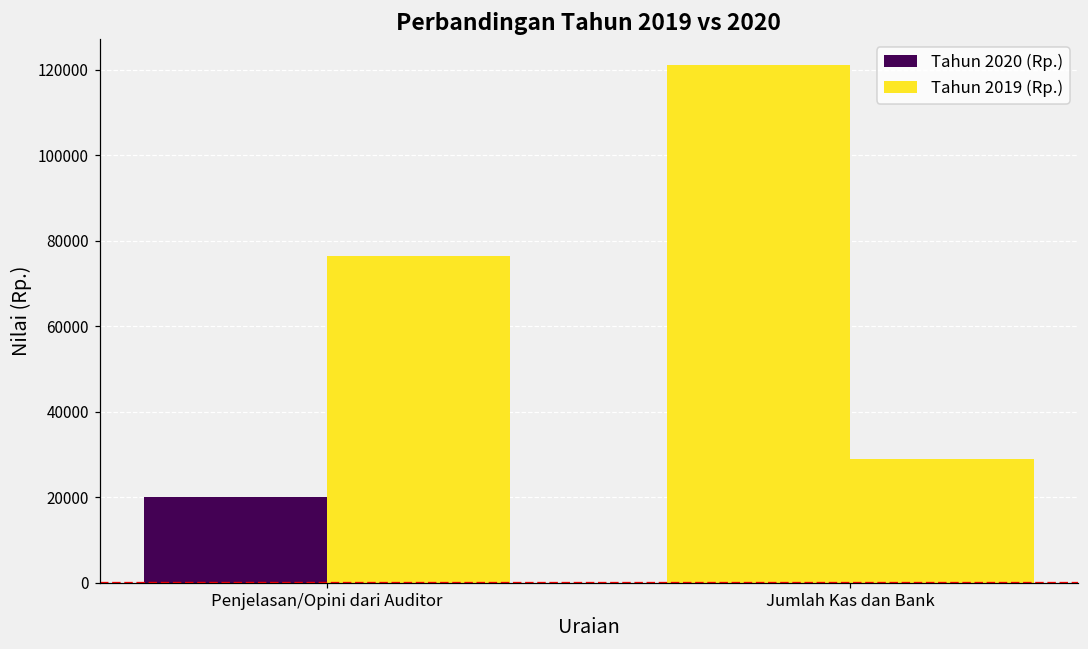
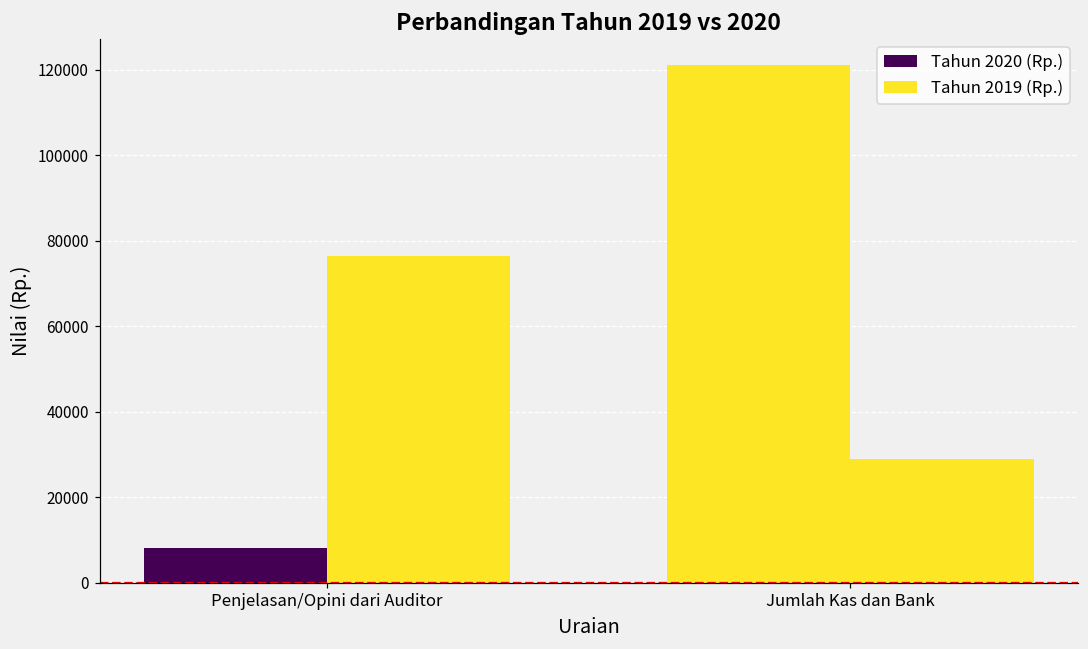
Tahun 2020 (Rp.), Penjelasan/Opini dari Auditor: 20000 -> 8000
